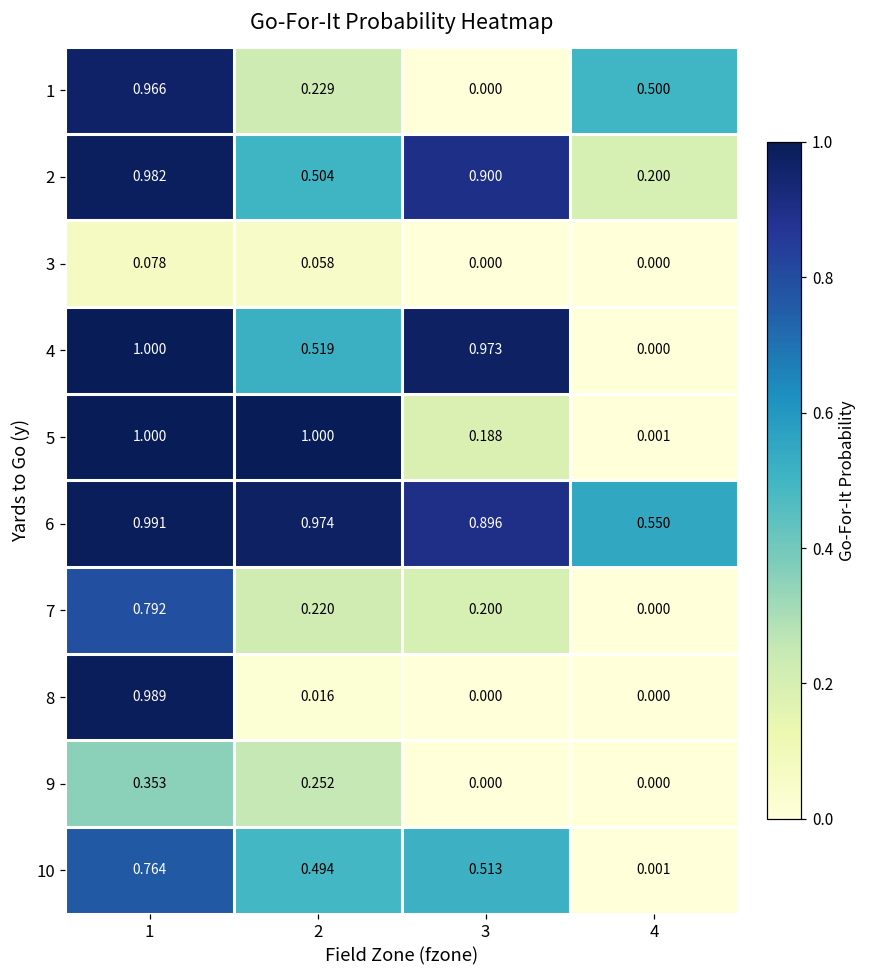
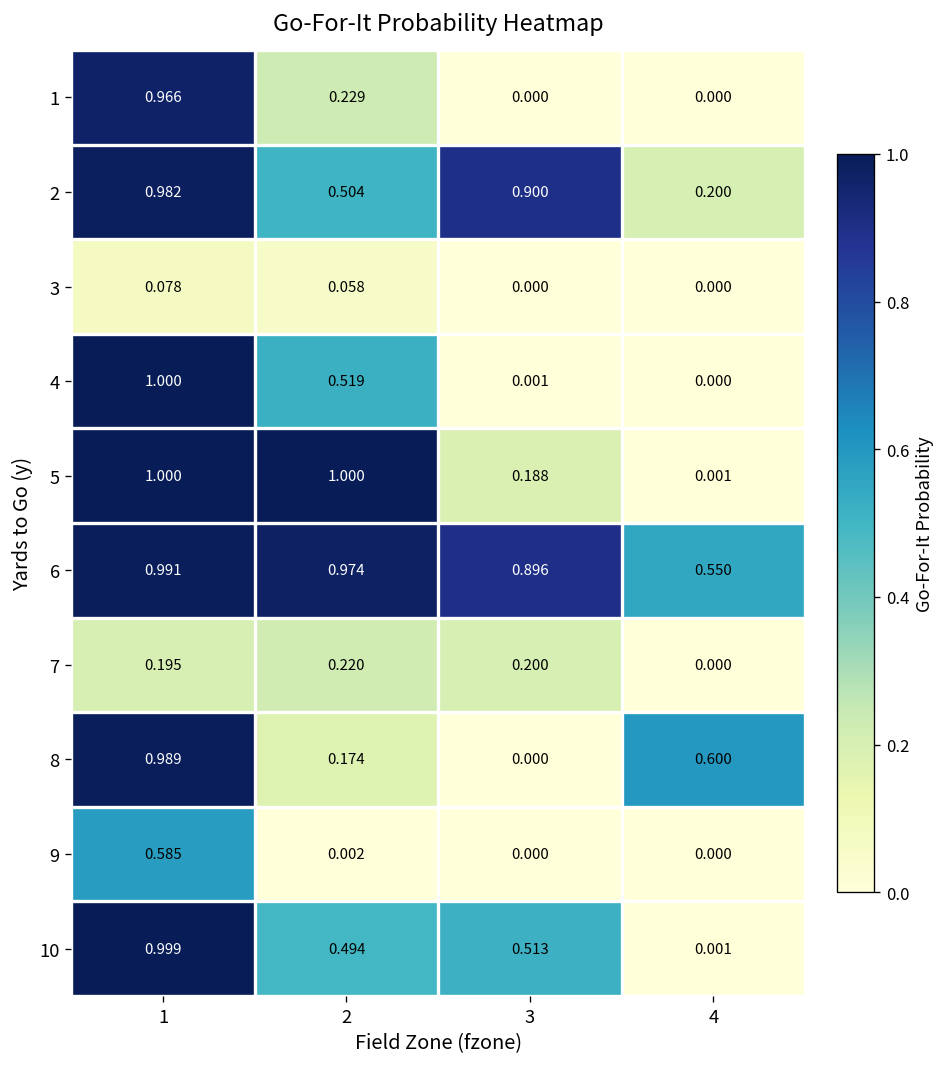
1, 4: 0.500 -> 0.000
4, 3: 0.973 -> 0.001
7, 1: 0.792 -> 0.195
8, 2: 0.016 -> 0.174
8, 4: 0.000 -> 0.600
9, 1: 0.353 -> 0.585
9, 2: 0.252 -> 0.002
10, 1: 0.764 -> 0.999
